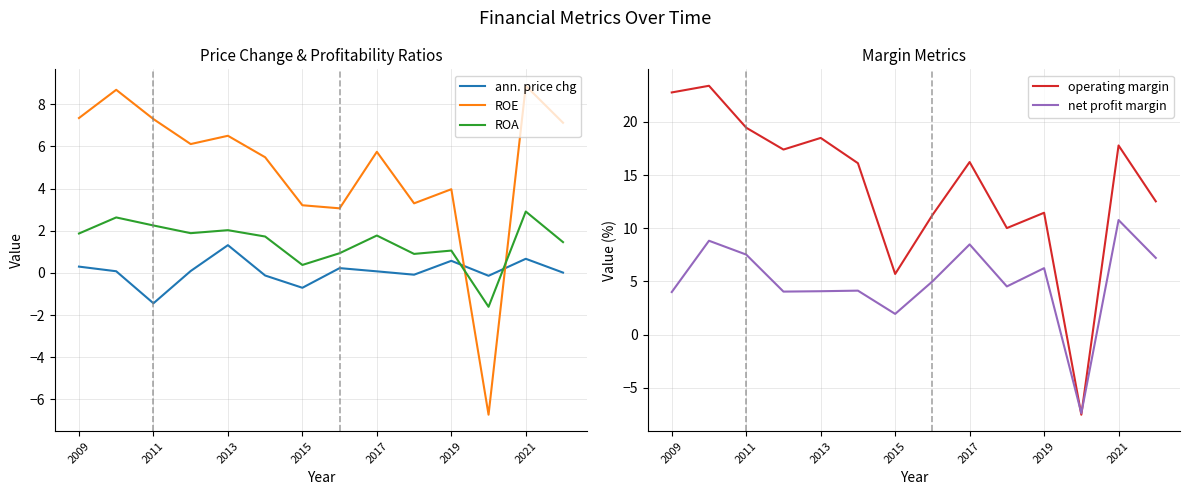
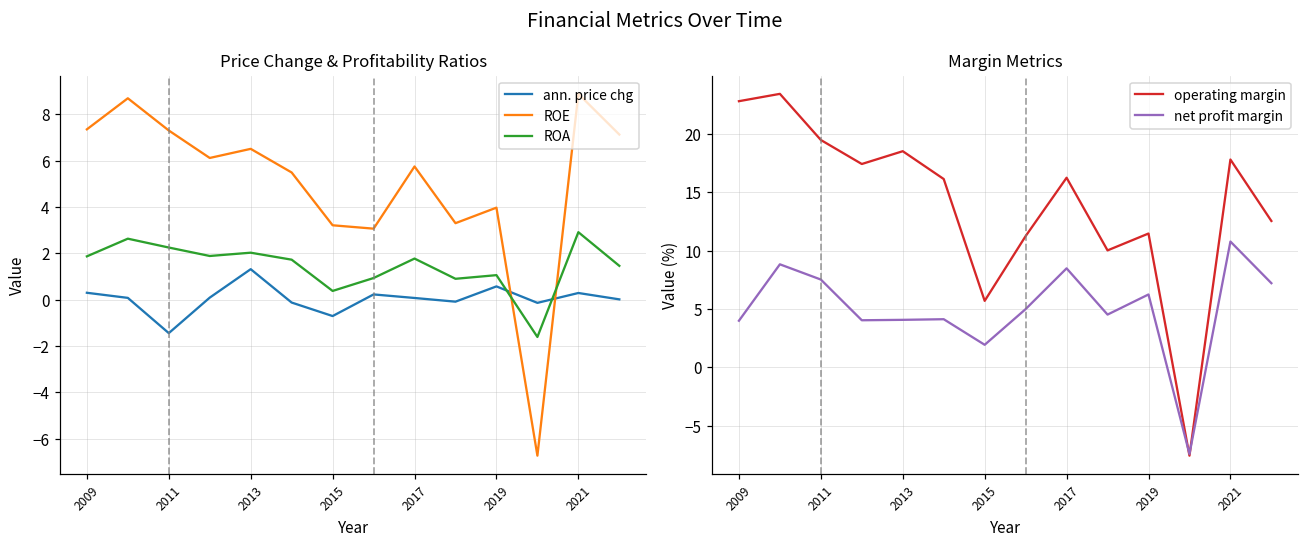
Price Change & Profitability Ratios, ann. price chg, 2021: 0.7 -> 0.3
